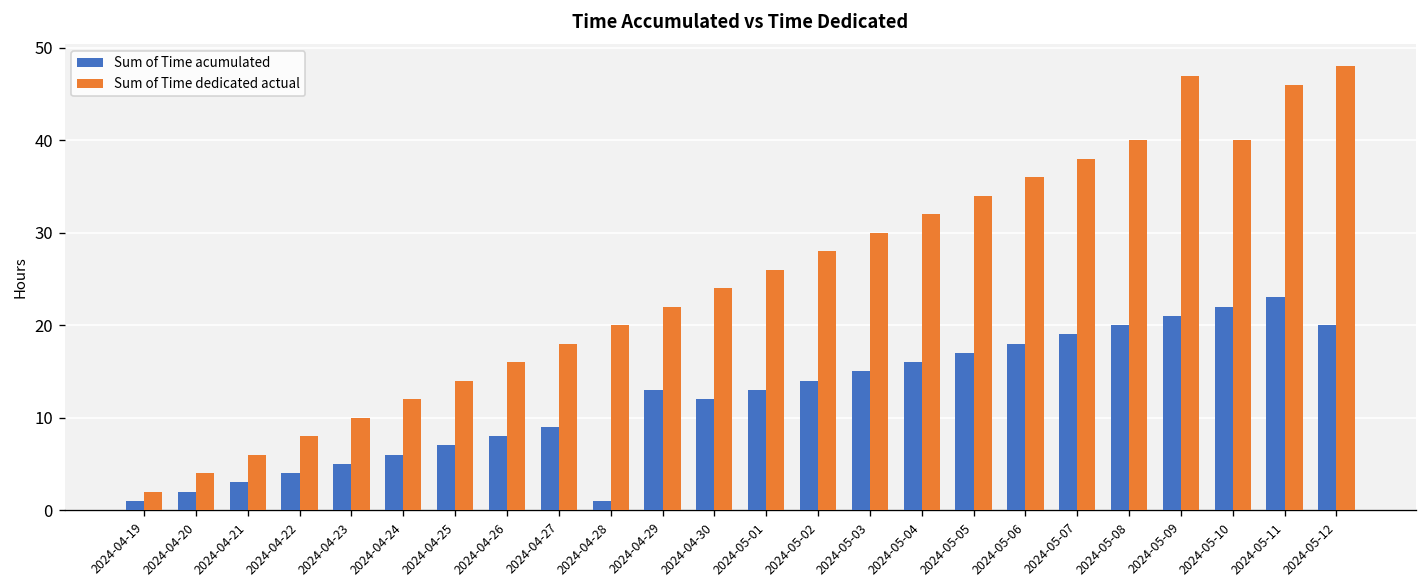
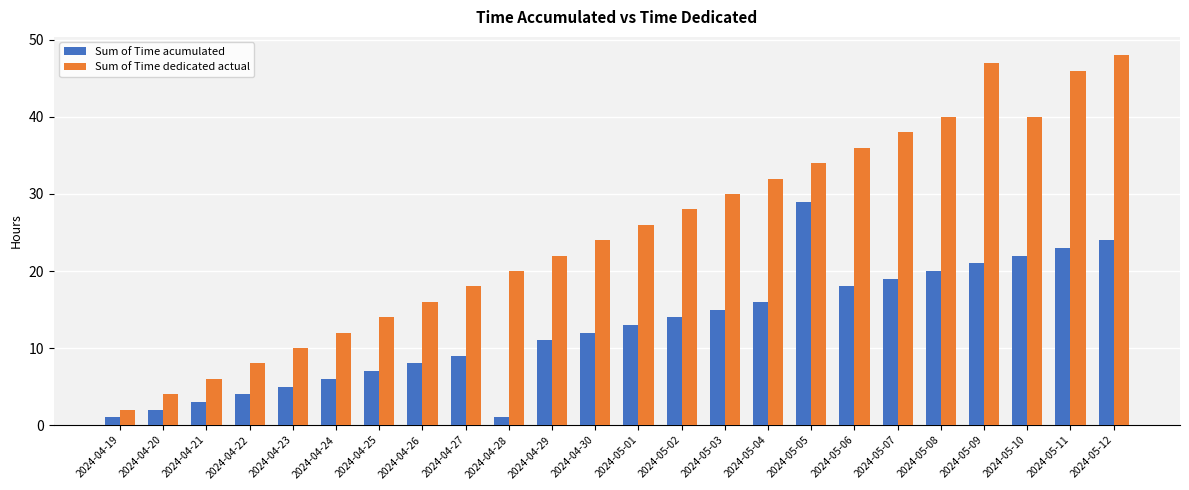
Sum of Time acumulated, 2024-04-29: 13 -> 11
Sum of Time acumulated, 2024-05-05: 17 -> 29
Sum of Time acumulated, 2024-05-12: 20 -> 24
